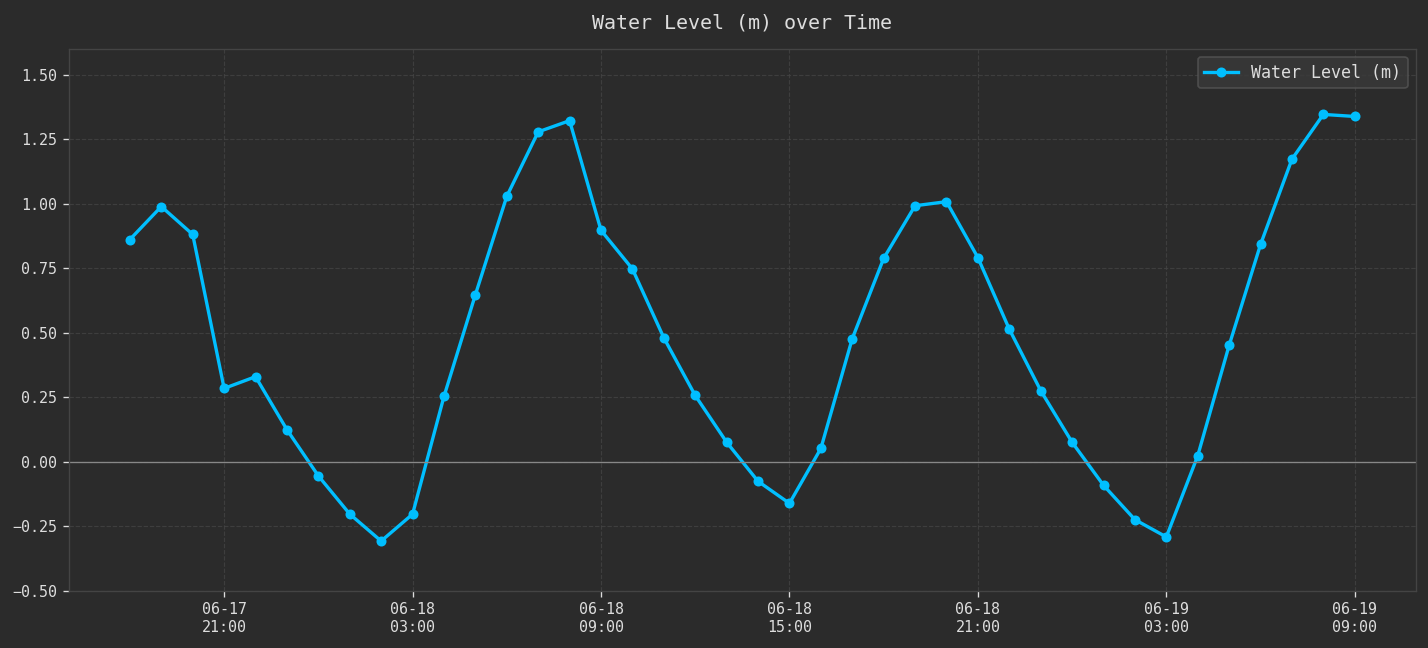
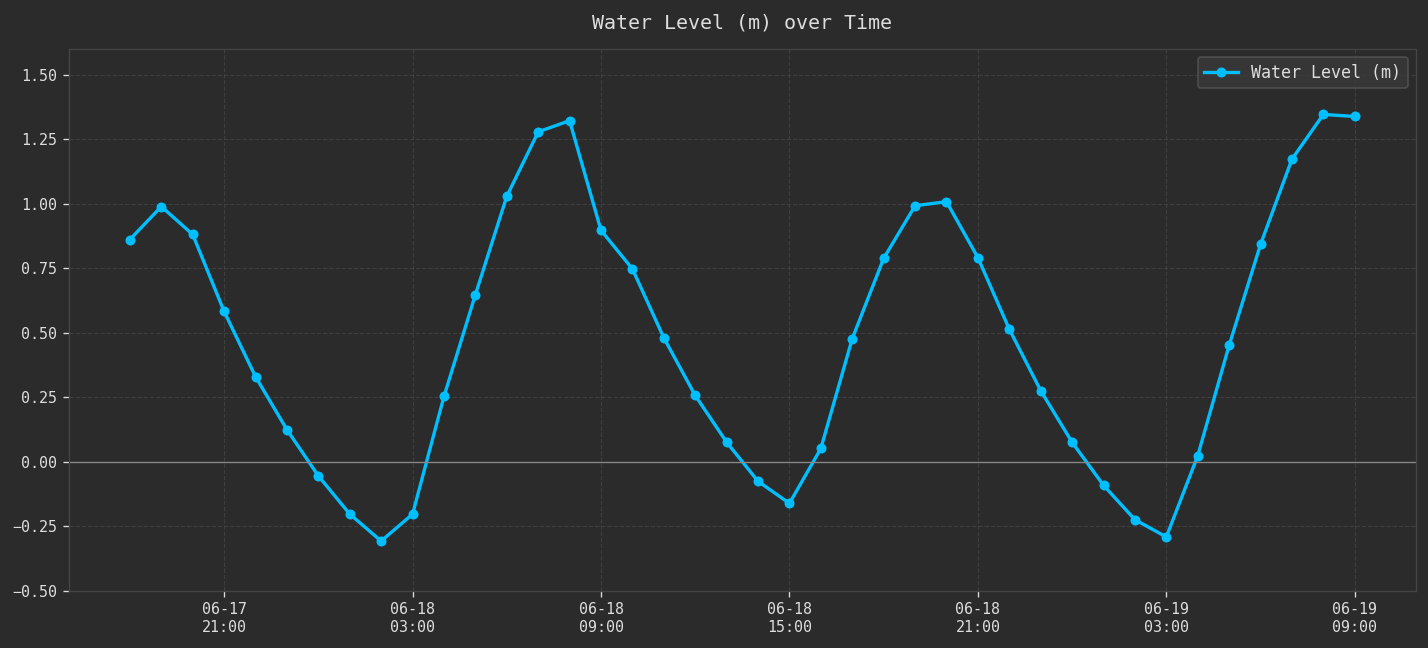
06-17 21:00: 0.28 -> 0.58
